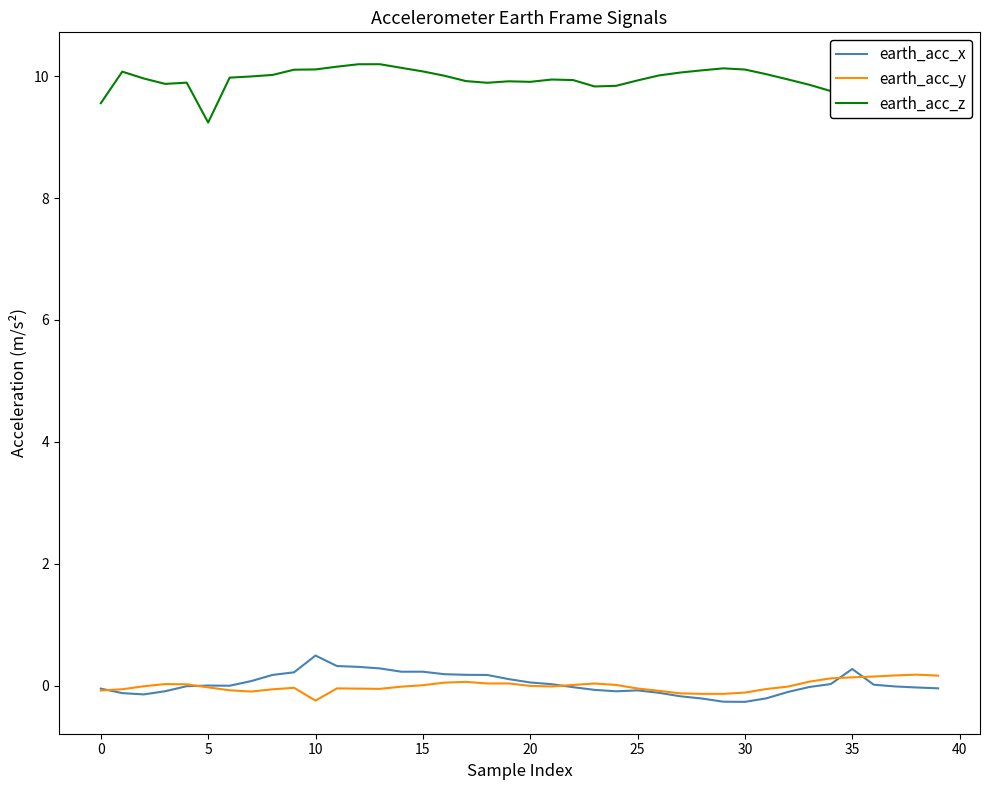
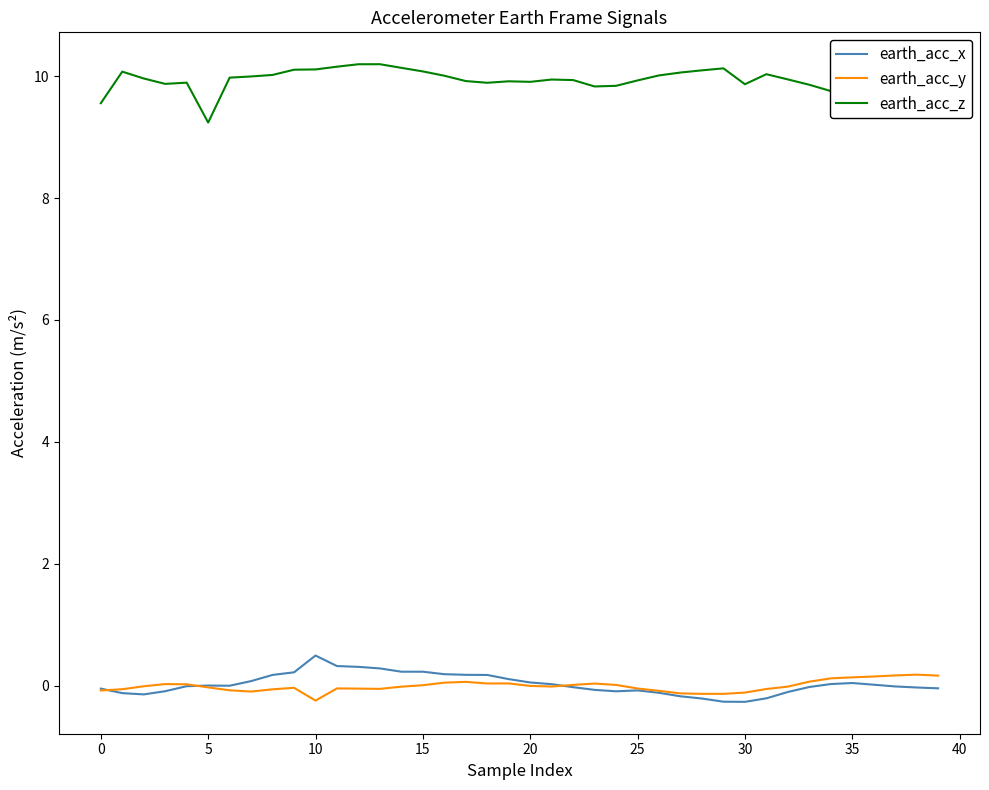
earth_acc_z, 30: 10.1 -> 9.9
earth_acc_x, 35: 0.3 -> 0.0
